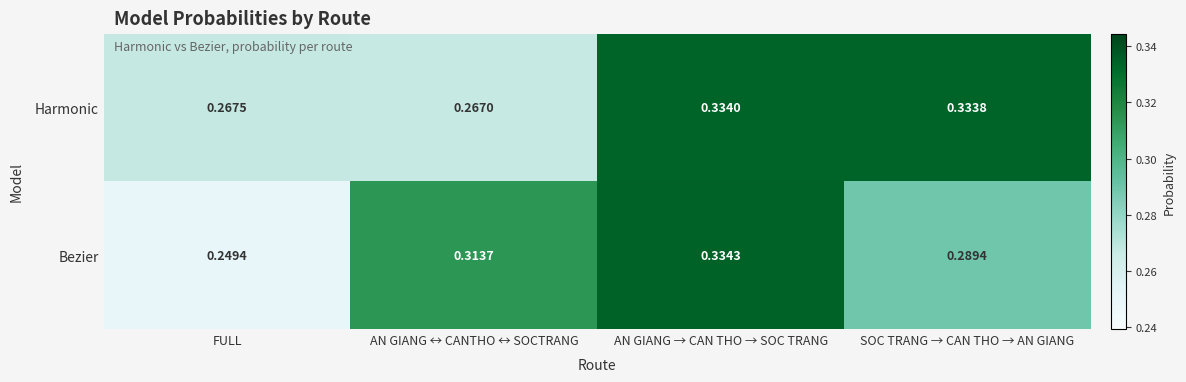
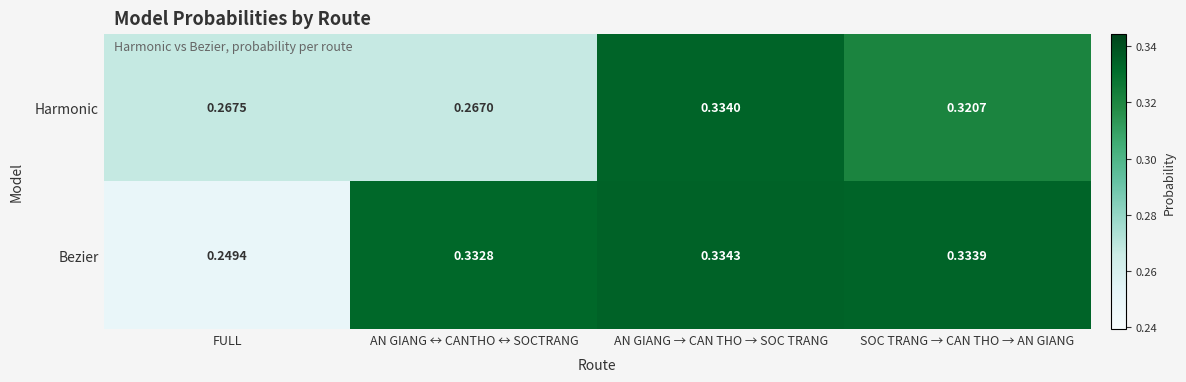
Harmonic, SOC TRANG → CAN THO → AN GIANG: 0.3338 -> 0.3207
Bezier, AN GIANG ↔ CANTHO ↔ SOCTRANG: 0.3137 -> 0.3328
Bezier, SOC TRANG → CAN THO → AN GIANG: 0.2894 -> 0.3339
